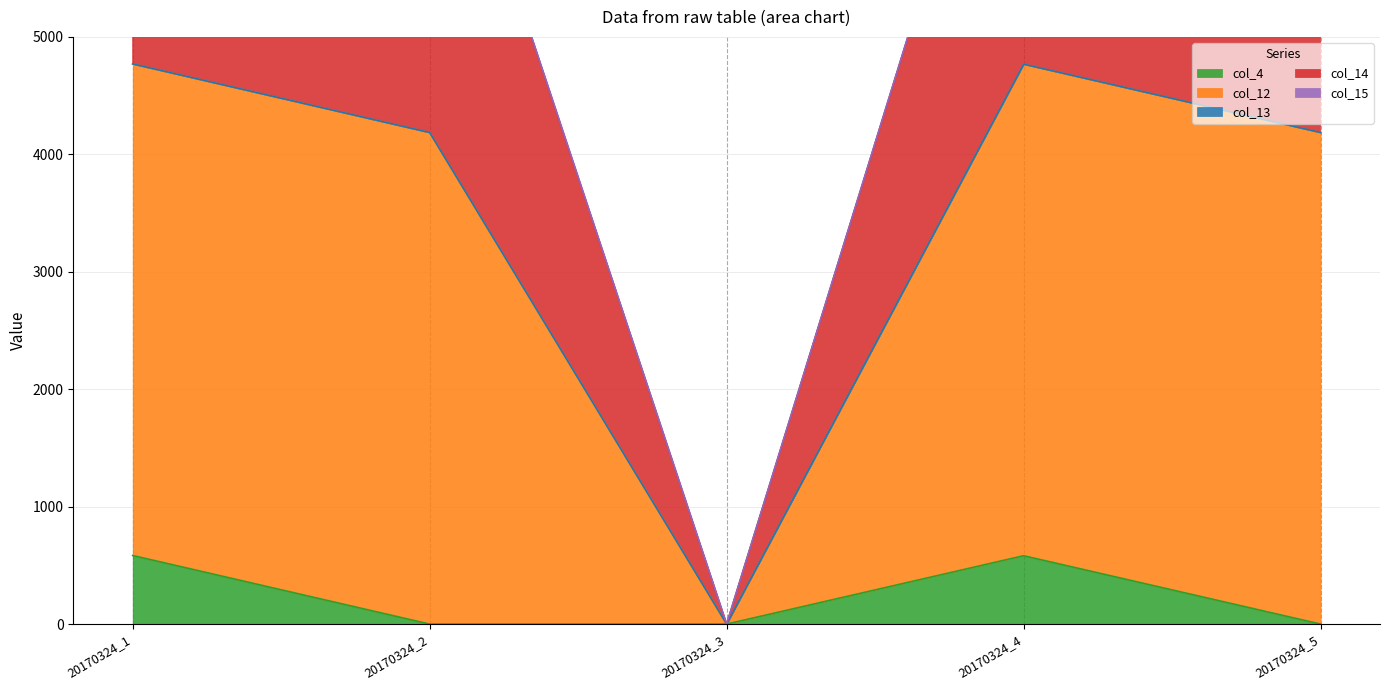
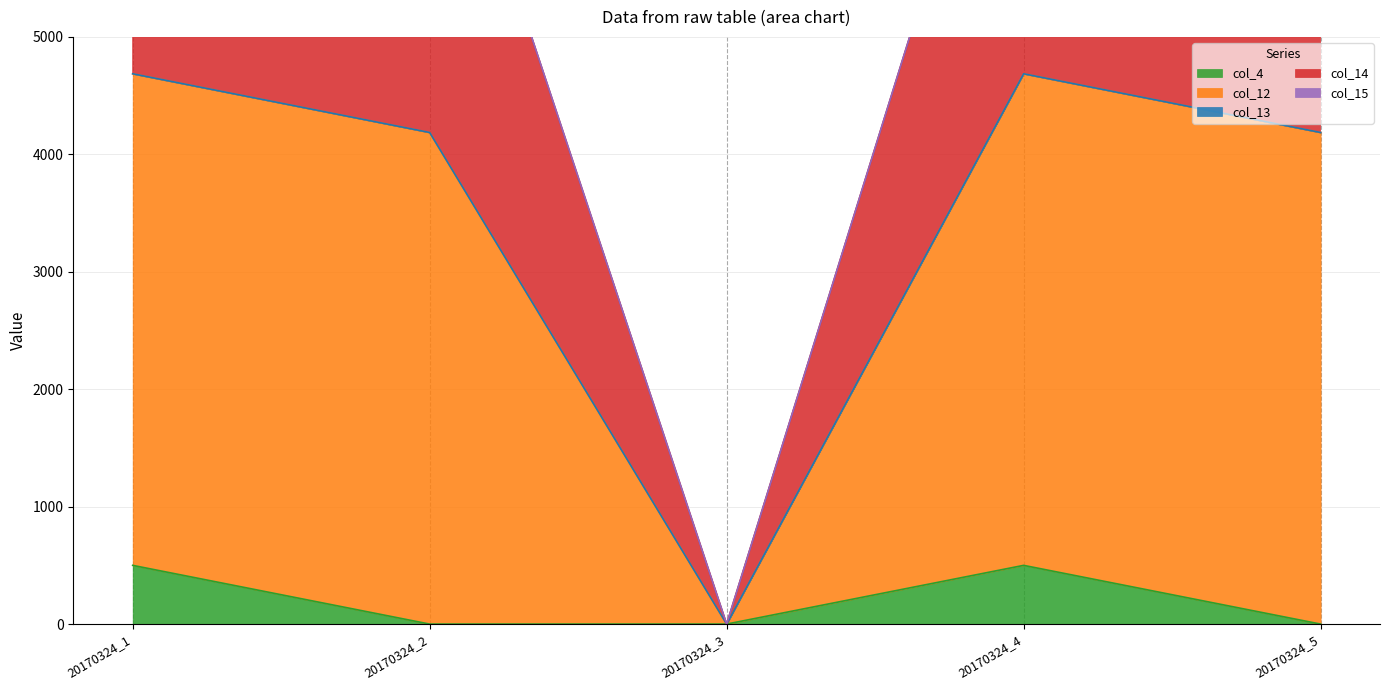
col_4, 20170324_1: 580 -> 500
col_4, 20170324_4: 580 -> 500
